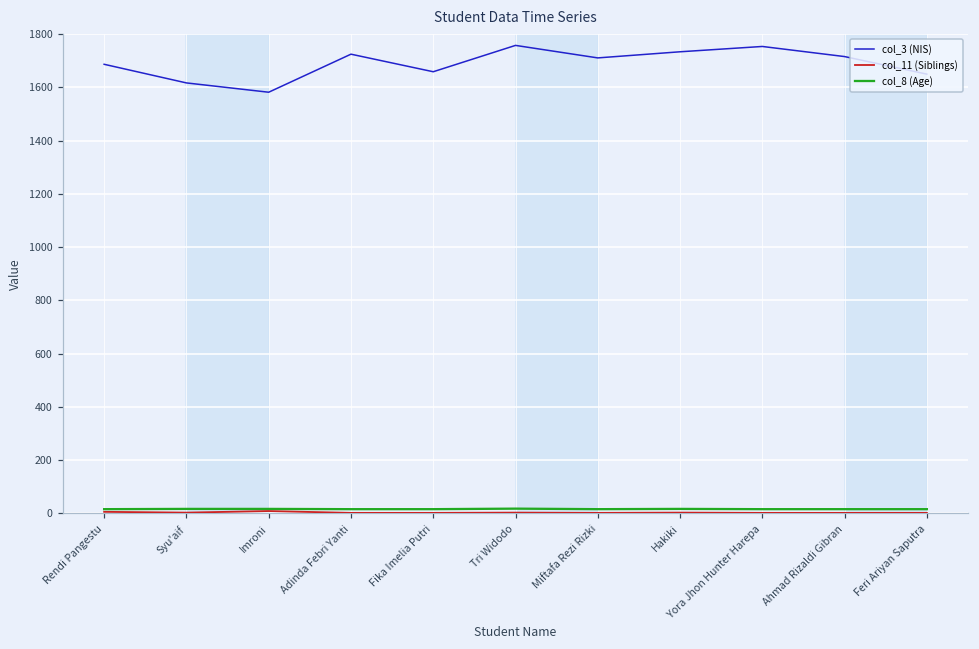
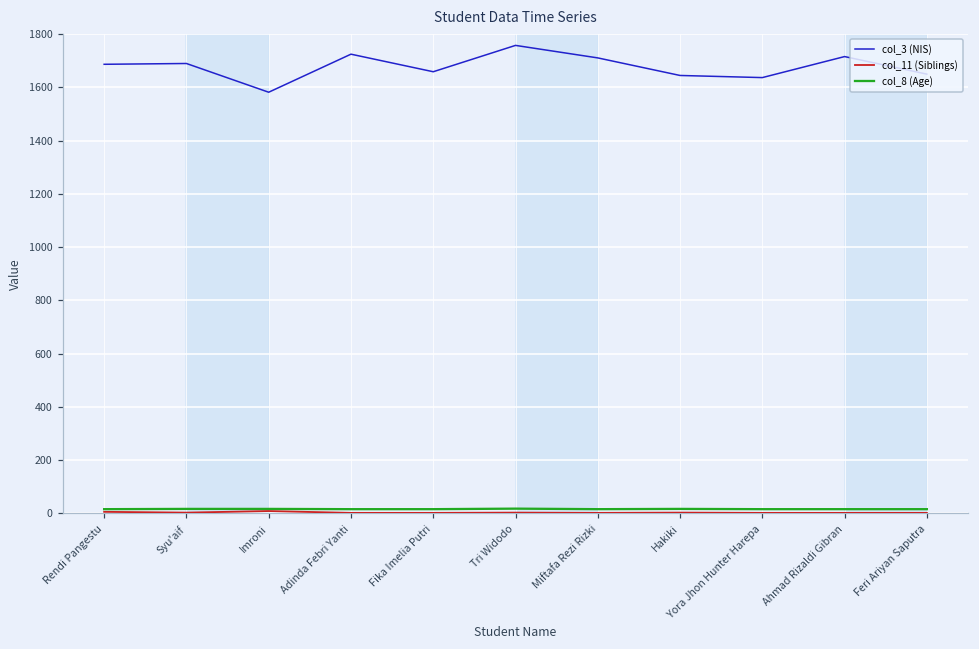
col_3 (NIS), Syu'aif: 1620 -> 1690
col_3 (NIS), Hakiki: 1730 -> 1650
col_3 (NIS), Yora Jhon Hunter Harepa: 1750 -> 1640
